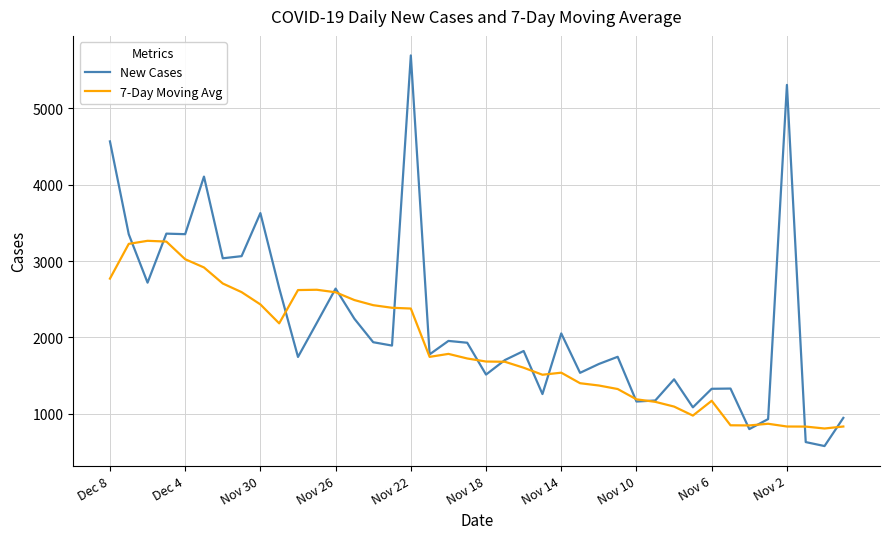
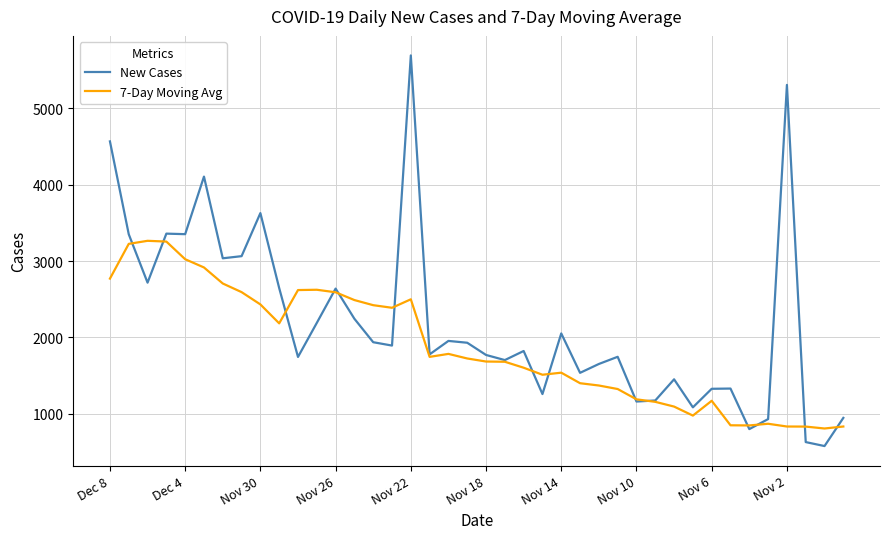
7-Day Moving Avg, Nov 22: 2400 -> 2500
New Cases, Nov 18: 1500 -> 1800
